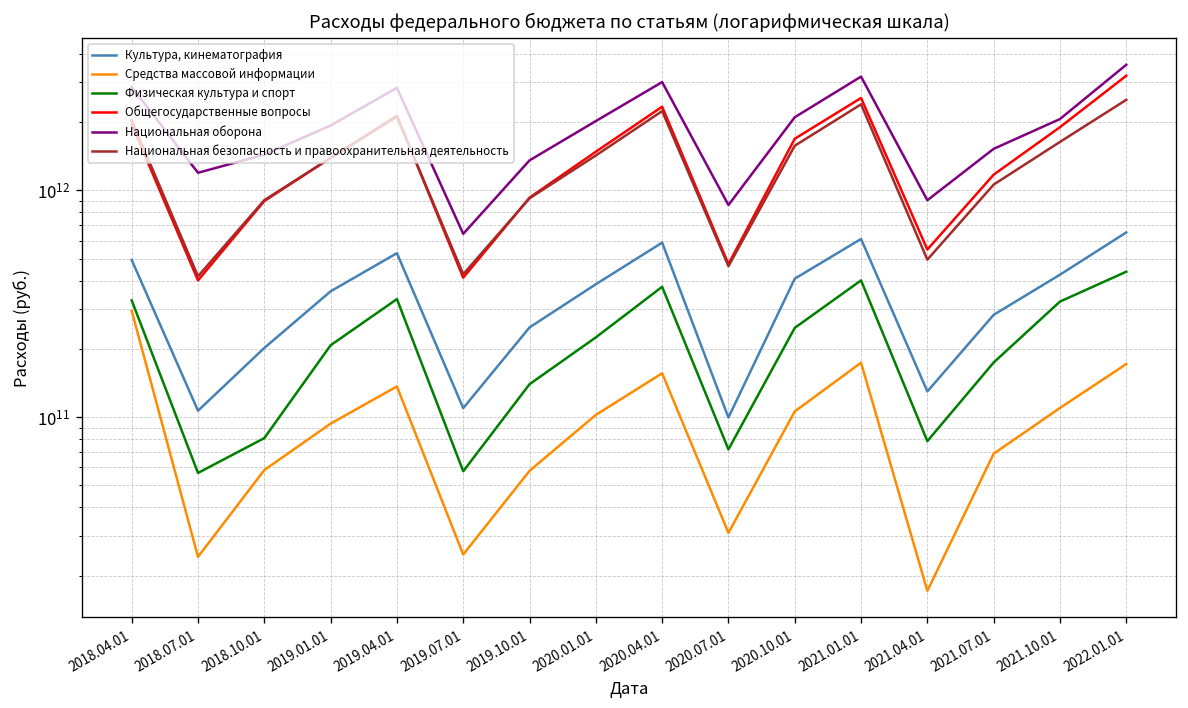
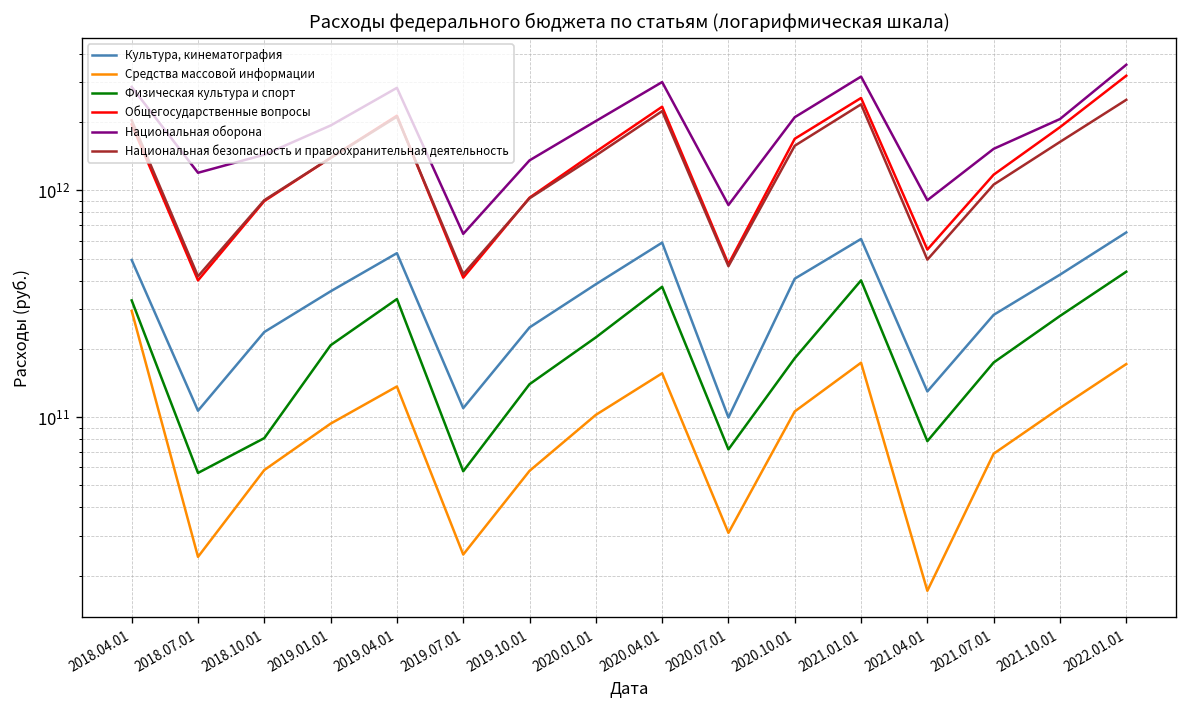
Культура, кинематография, 2018.10.01: 200000000000 -> 240000000000
Физическая культура и спорт, 2020.10.01: 250000000000 -> 180000000000
Физическая культура и спорт, 2021.10.01: 320000000000 -> 280000000000
